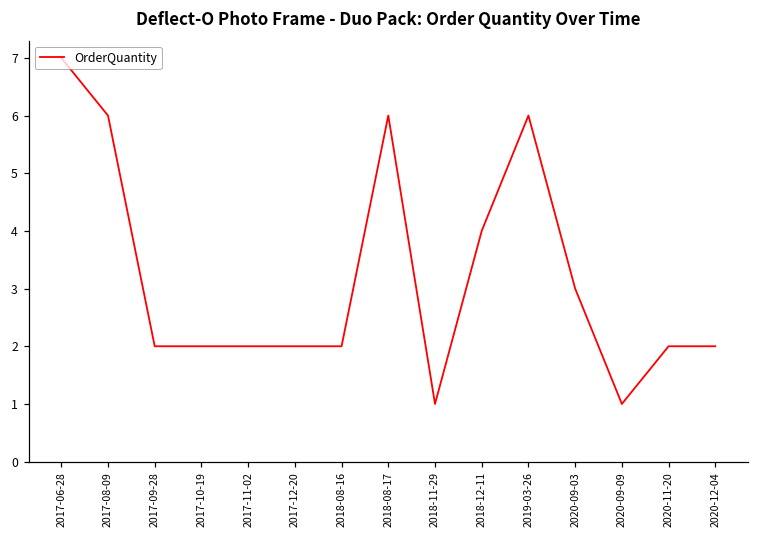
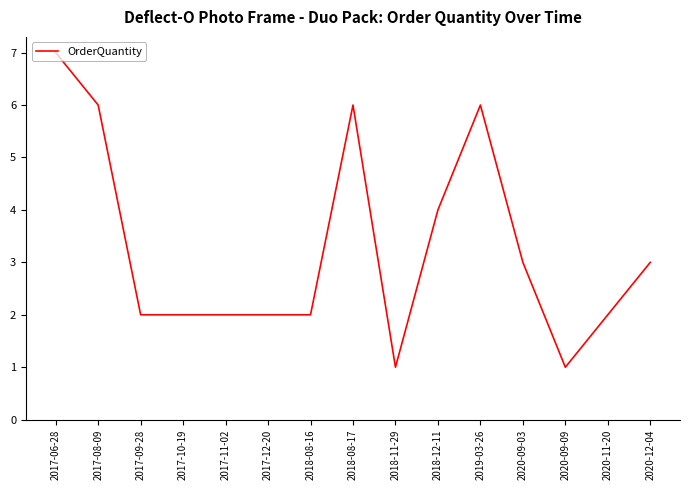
2020-12-04: 2 -> 3
